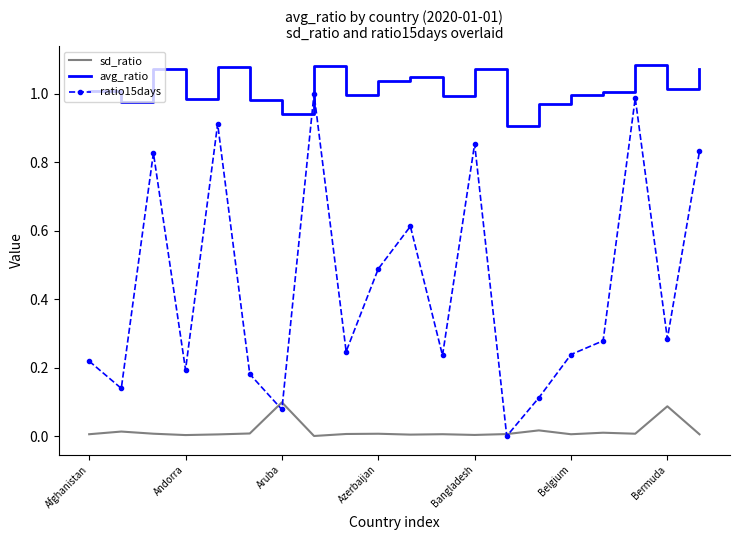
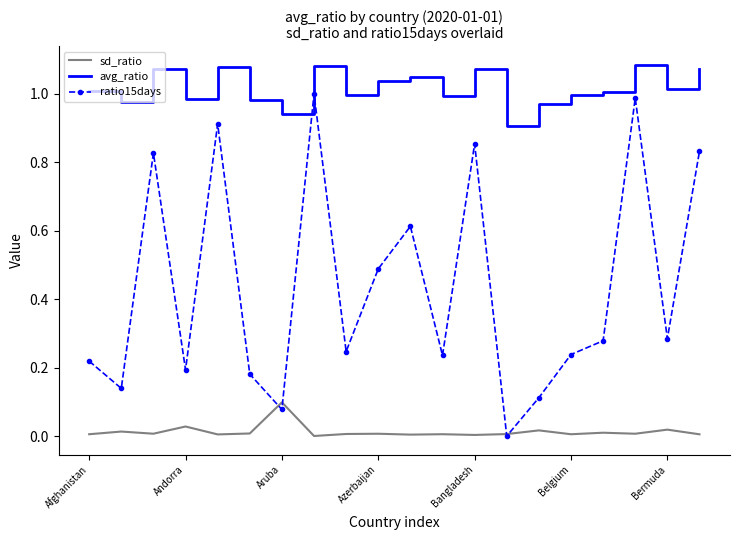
sd_ratio, Andorra: 0.00 -> 0.03
sd_ratio, Bermuda: 0.09 -> 0.02
